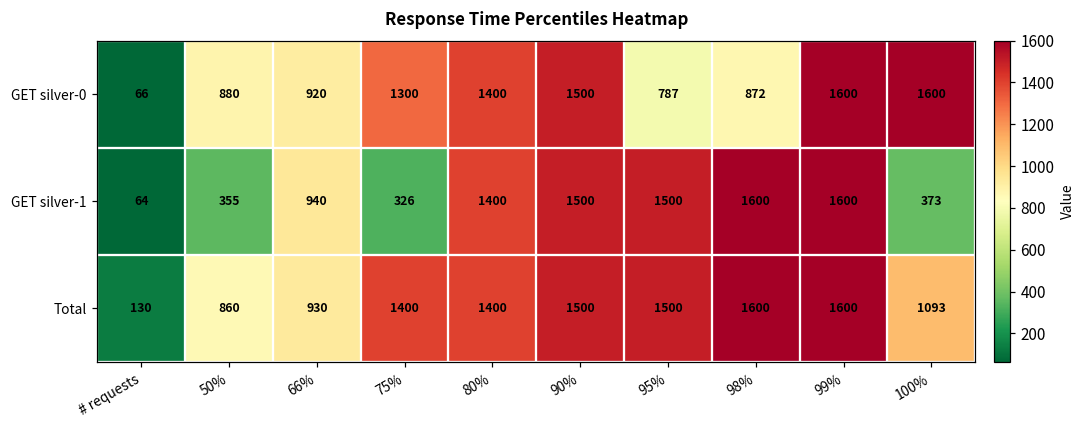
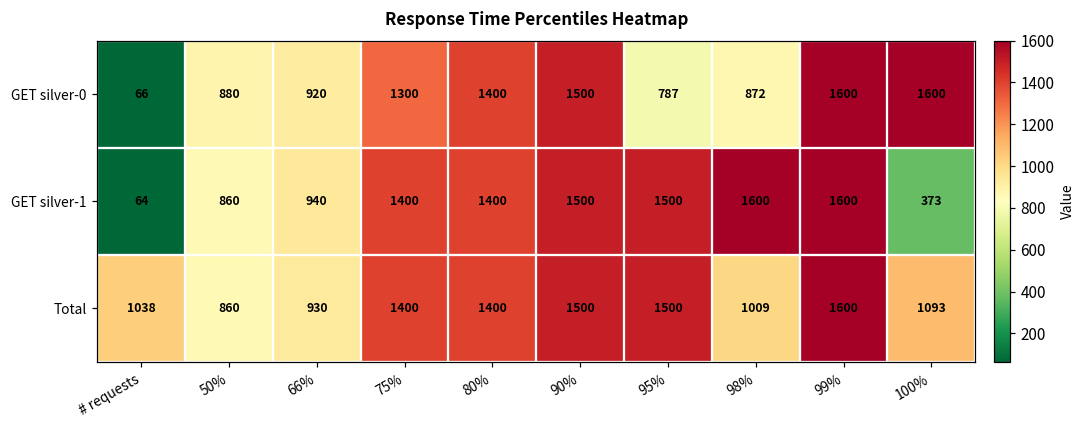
GET silver-1, 50%: 355 -> 860
GET silver-1, 75%: 326 -> 1400
Total, # requests: 130 -> 1038
Total, 98%: 1600 -> 1009
